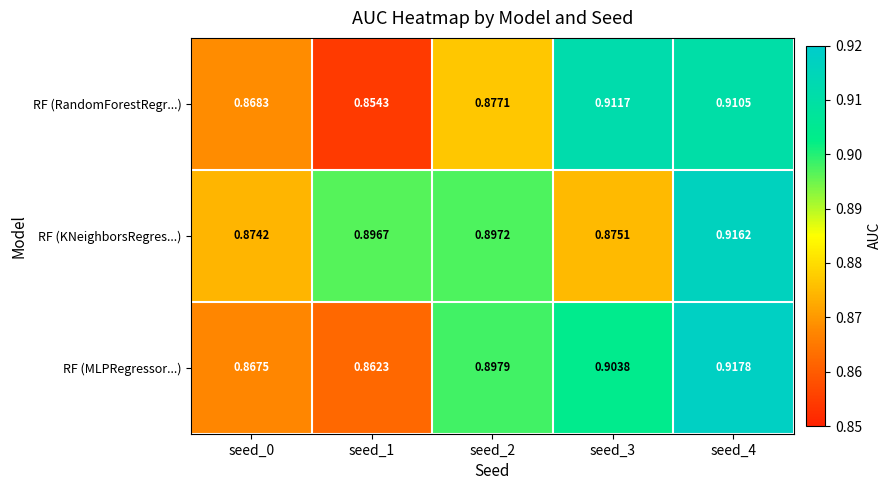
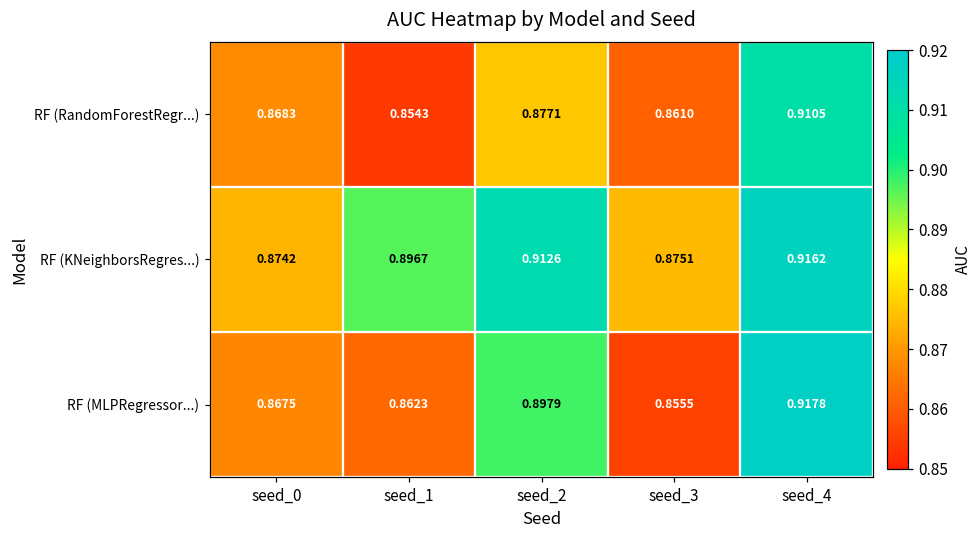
RF (RandomForestRegr...), seed_3: 0.9117 -> 0.8610
RF (KNeighborsRegres...), seed_2: 0.8972 -> 0.9126
RF (MLPRegressor...), seed_3: 0.9038 -> 0.8555
